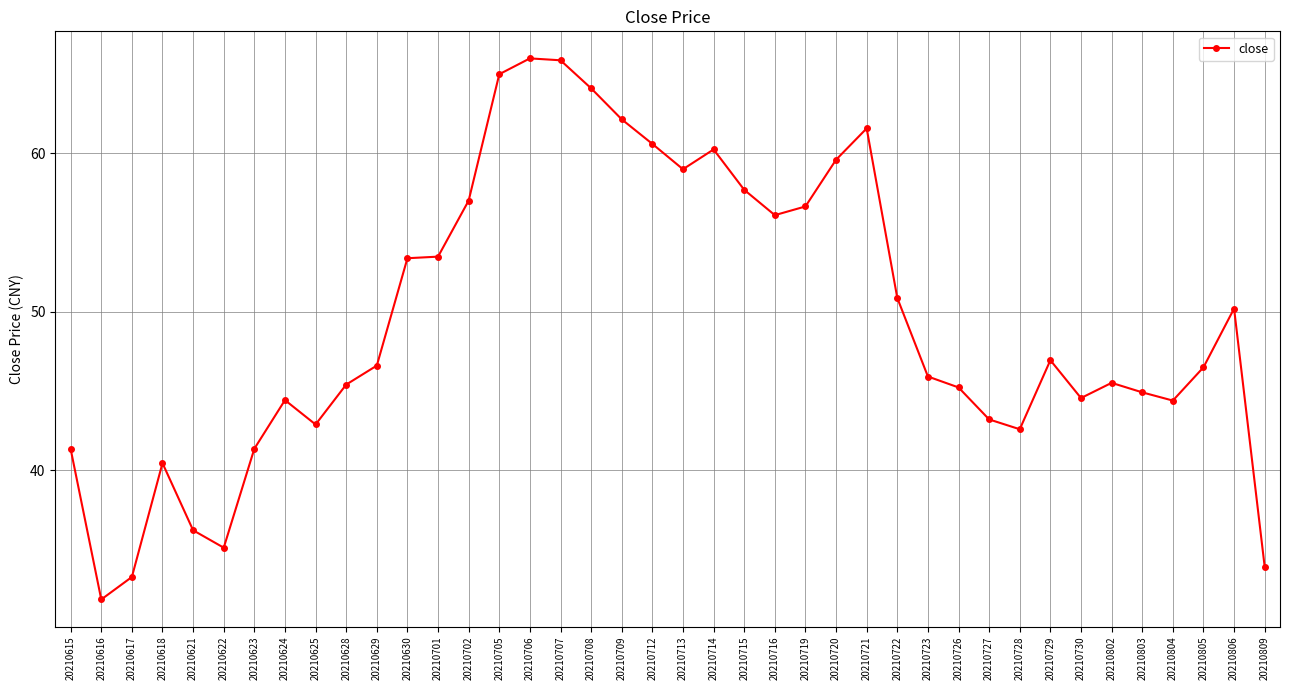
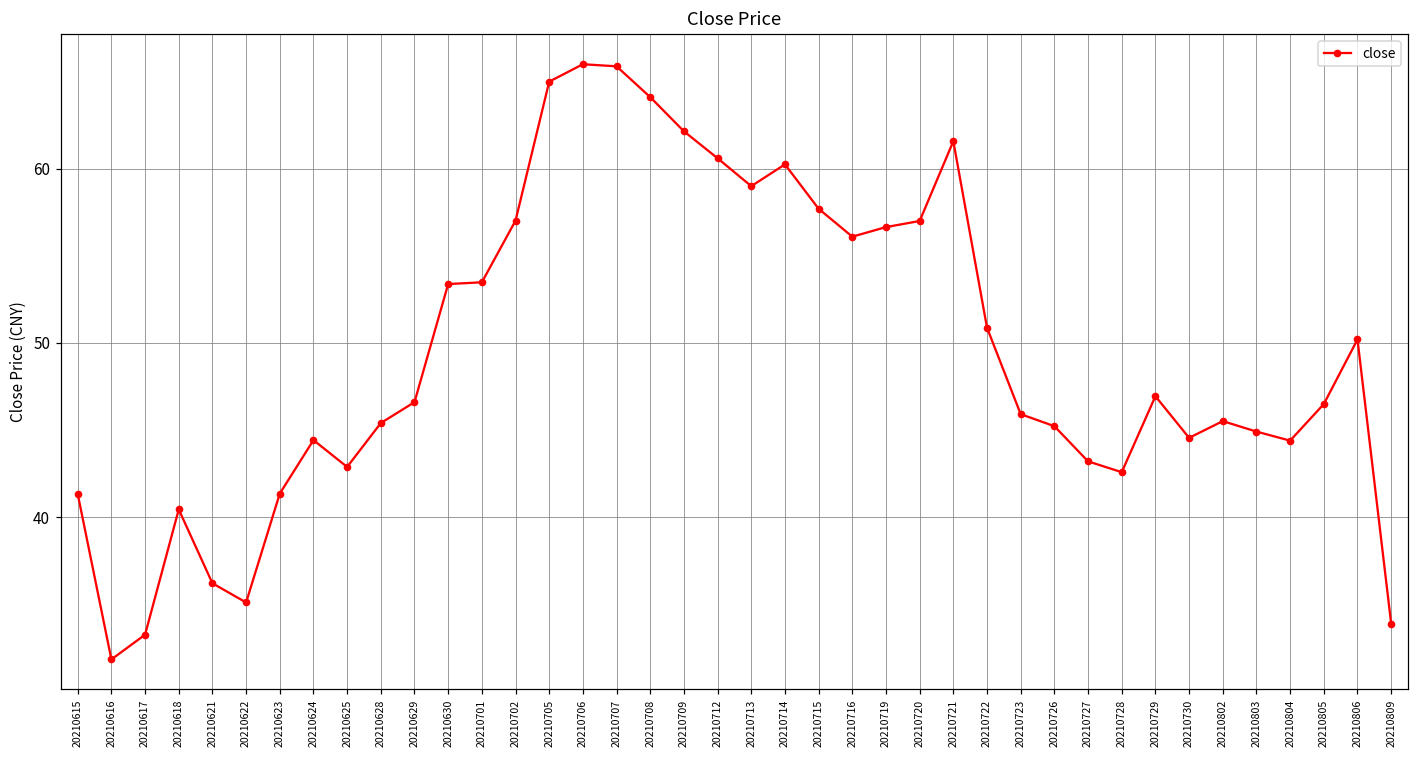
20210720: 59.6 -> 57.0
